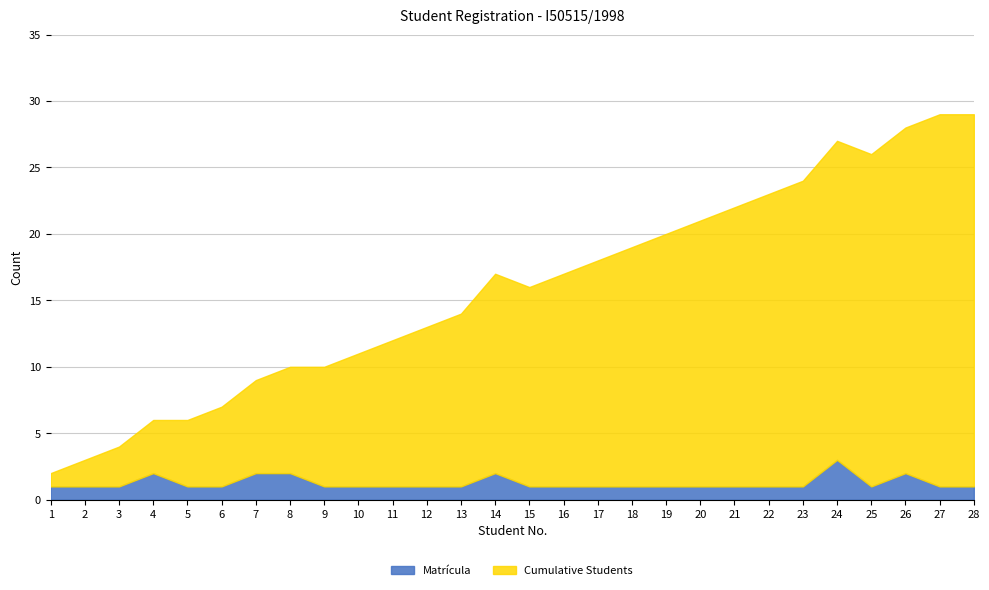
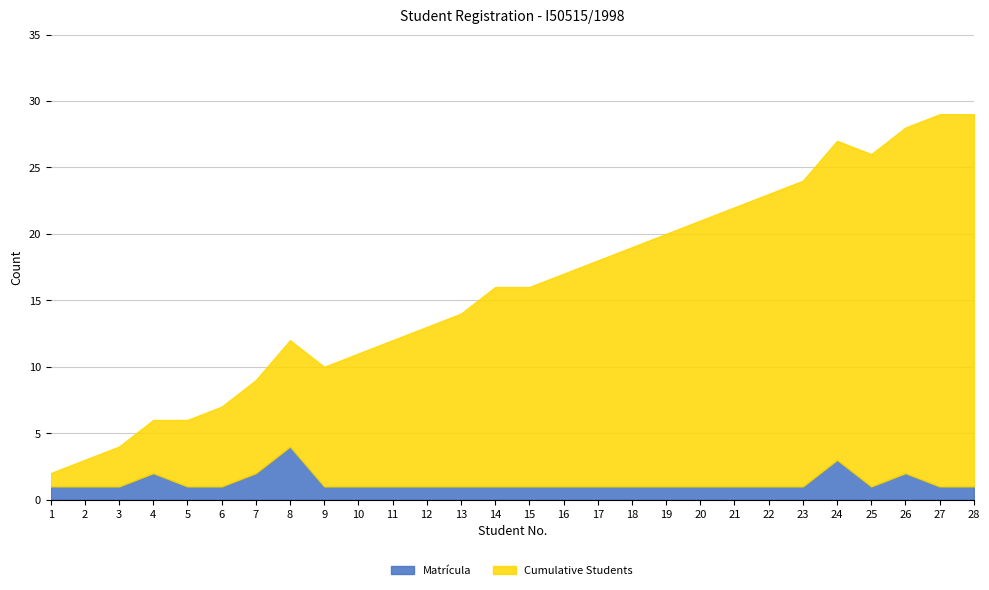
Matrícula, 8: 2 -> 4
Matrícula, 14: 2 -> 1
